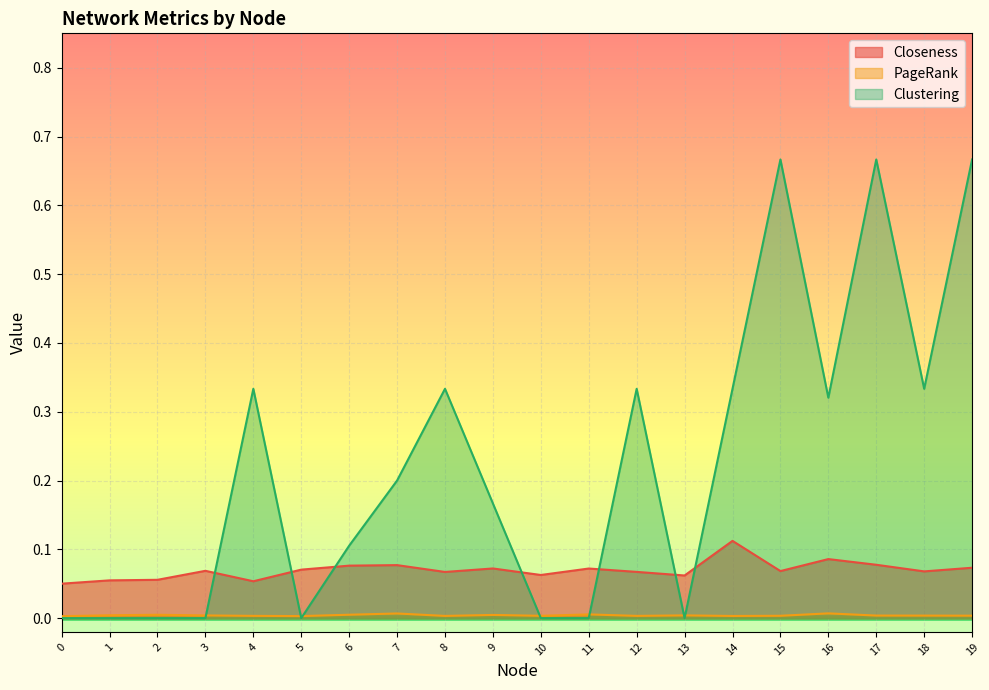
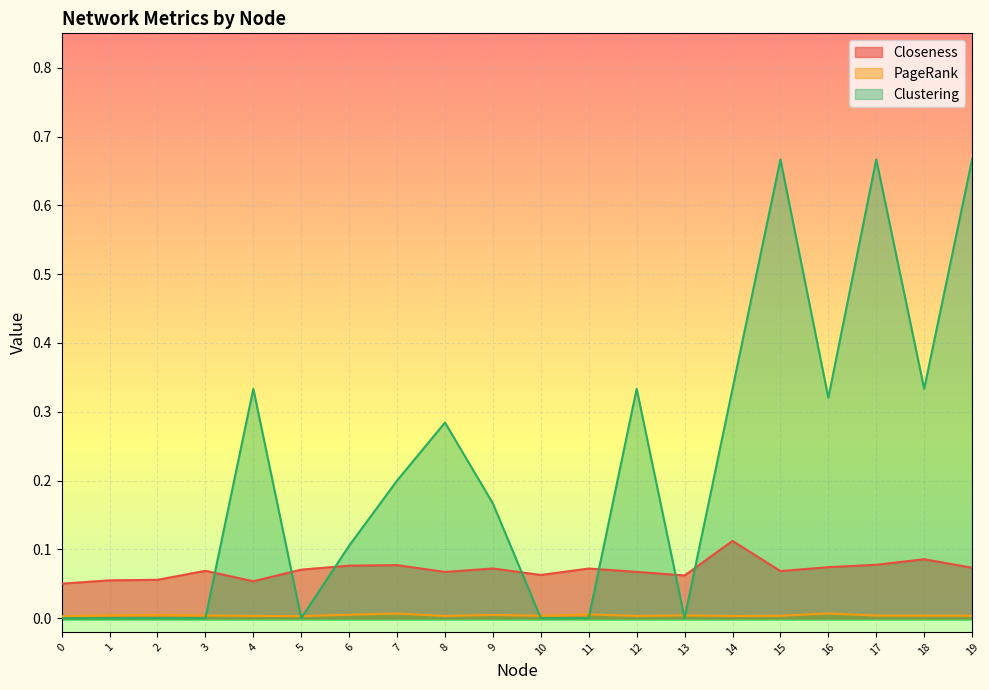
Clustering, 8: 0.33 -> 0.28
Closeness, 16: 0.09 -> 0.07
Closeness, 18: 0.07 -> 0.09
